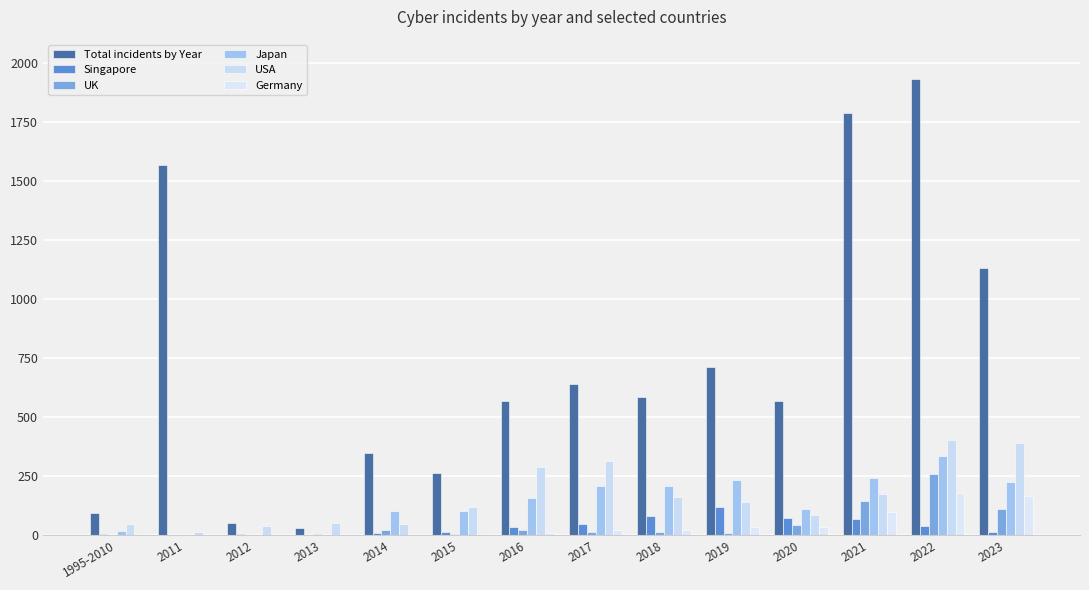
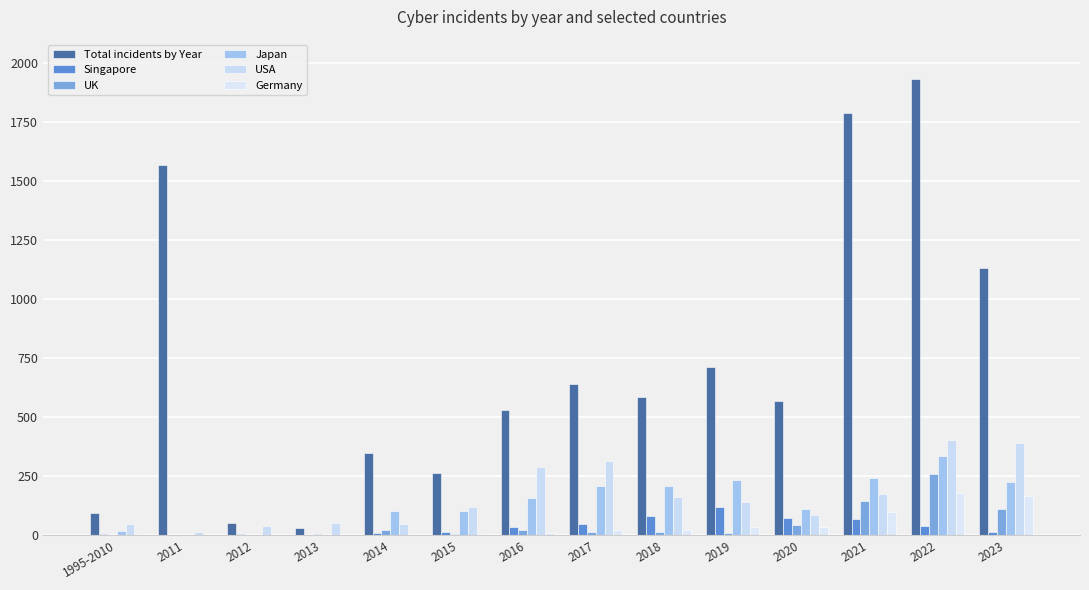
Total incidents by Year, 2016: 570 -> 530
